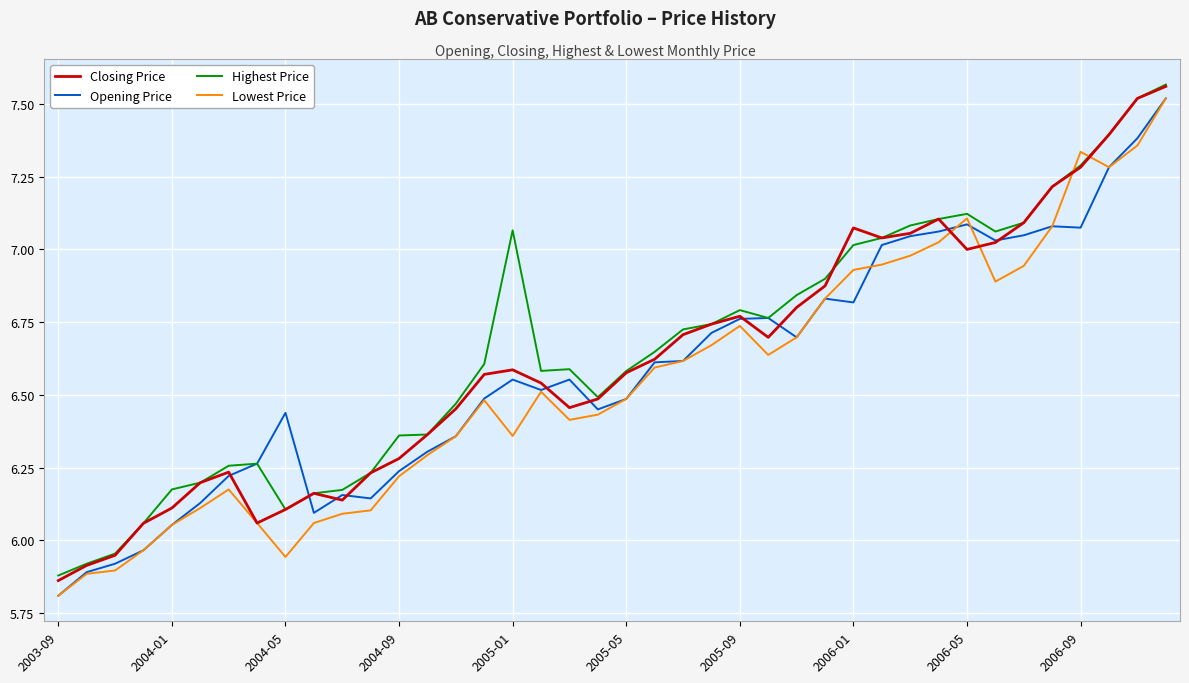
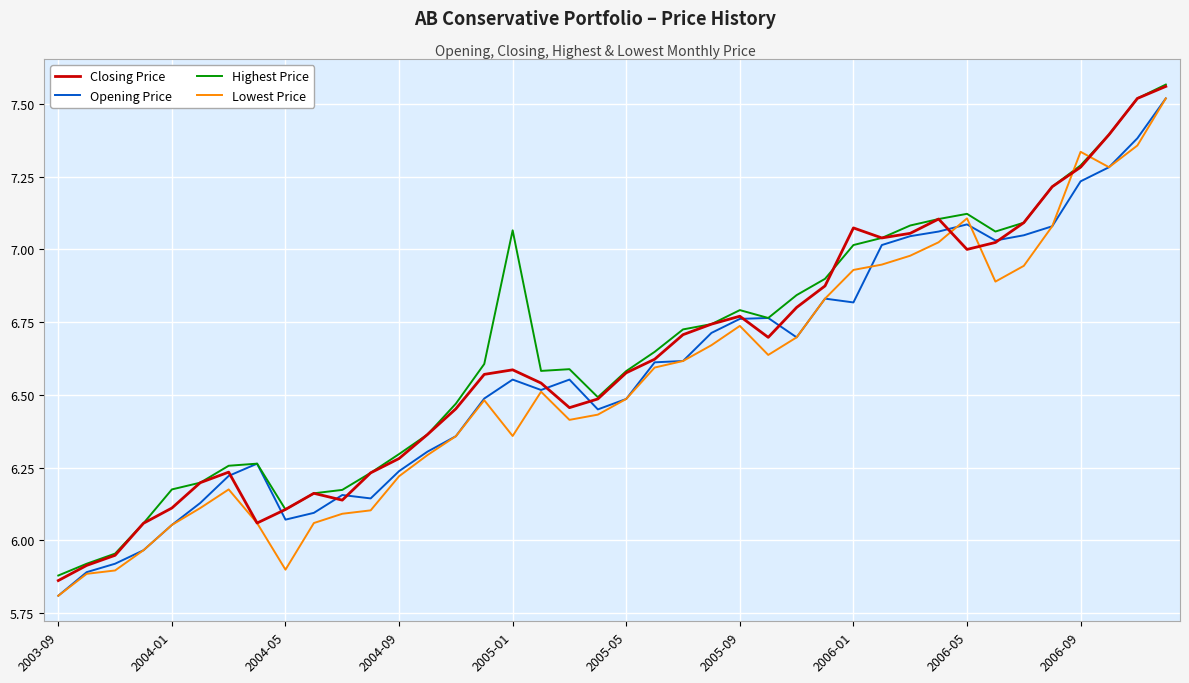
Opening Price, 2004-05: 6.44 -> 6.07
Lowest Price, 2004-05: 5.94 -> 5.90
Highest Price, 2004-09: 6.36 -> 6.30
Opening Price, 2006-09: 7.08 -> 7.23
